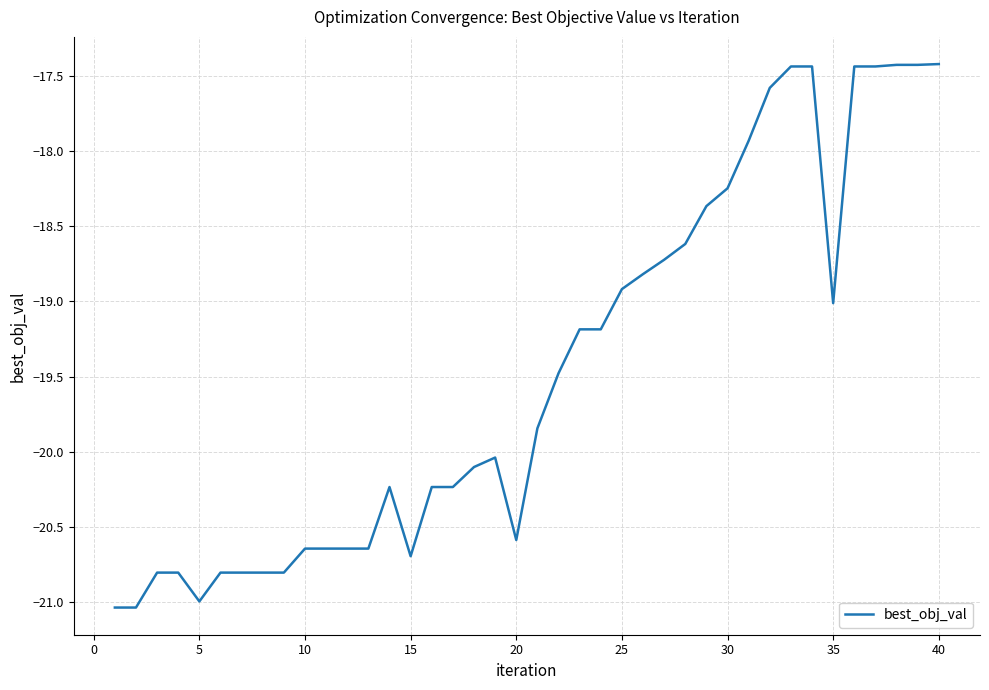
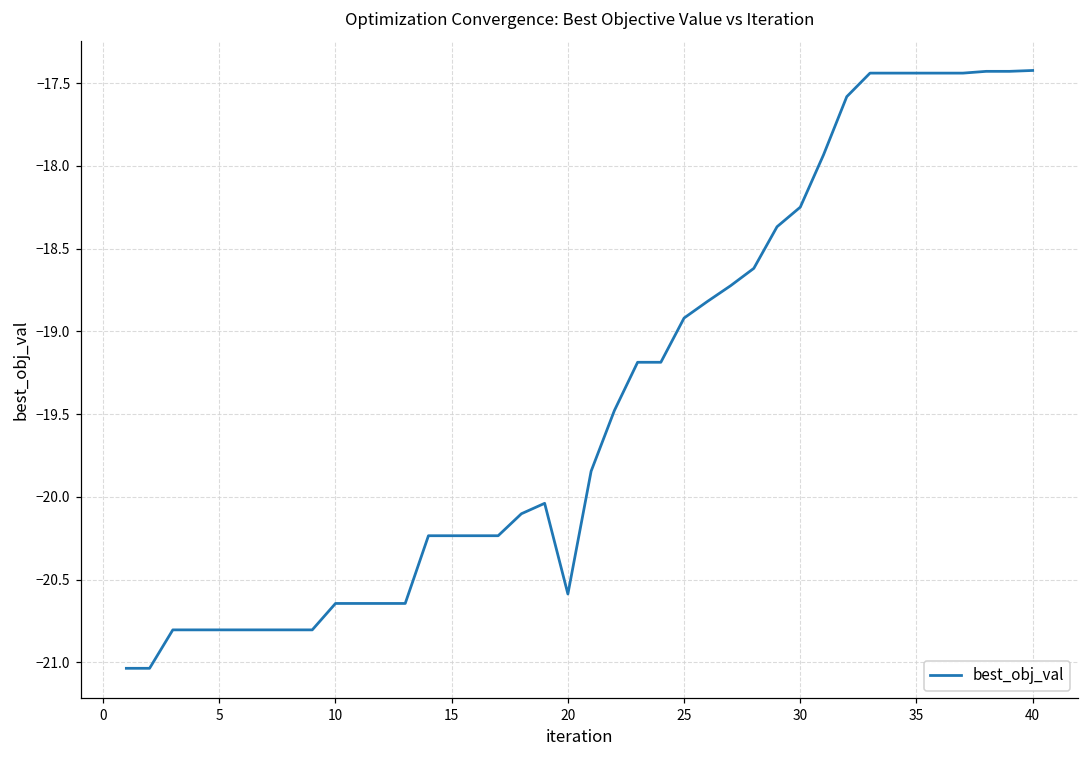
5: -20.99 -> -20.80
15: -20.69 -> -20.23
35: -19.01 -> -17.44
